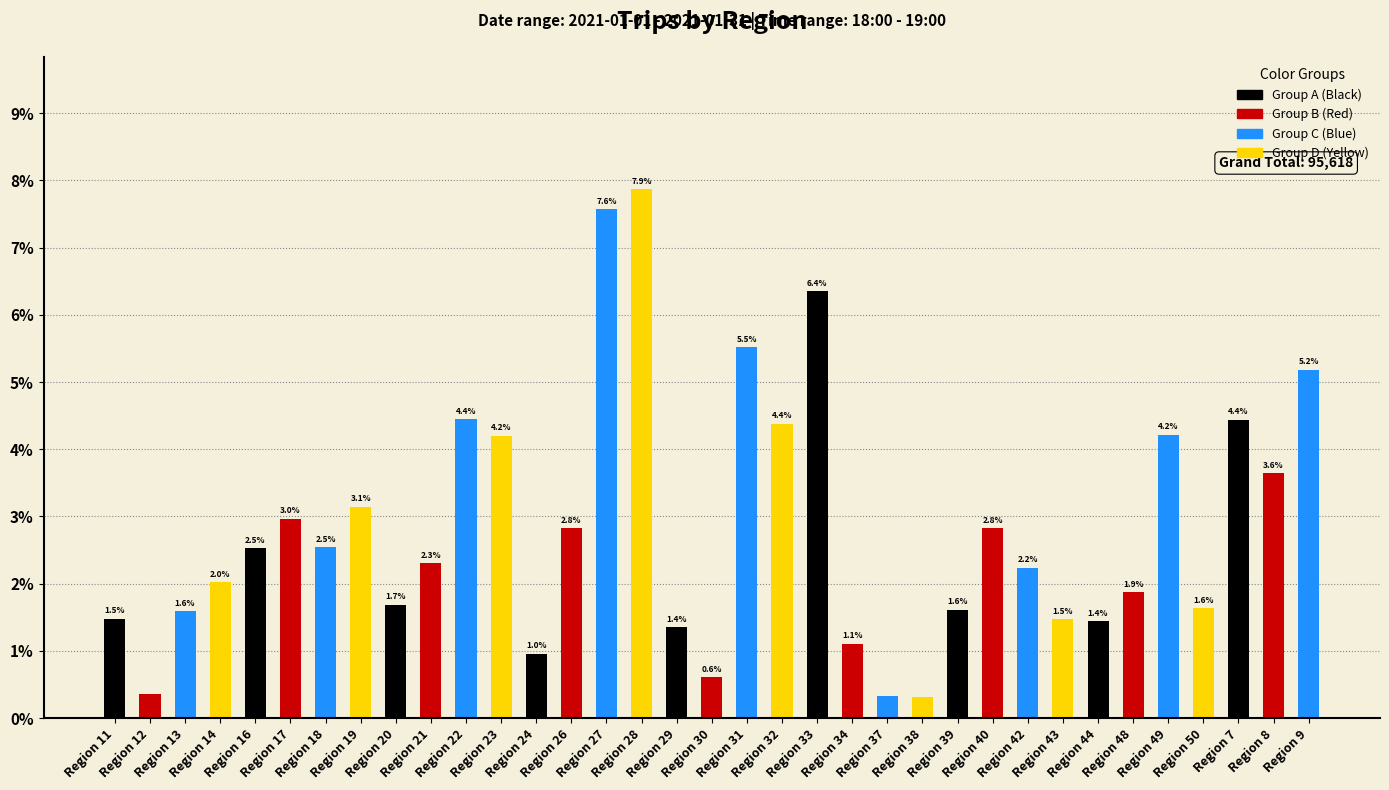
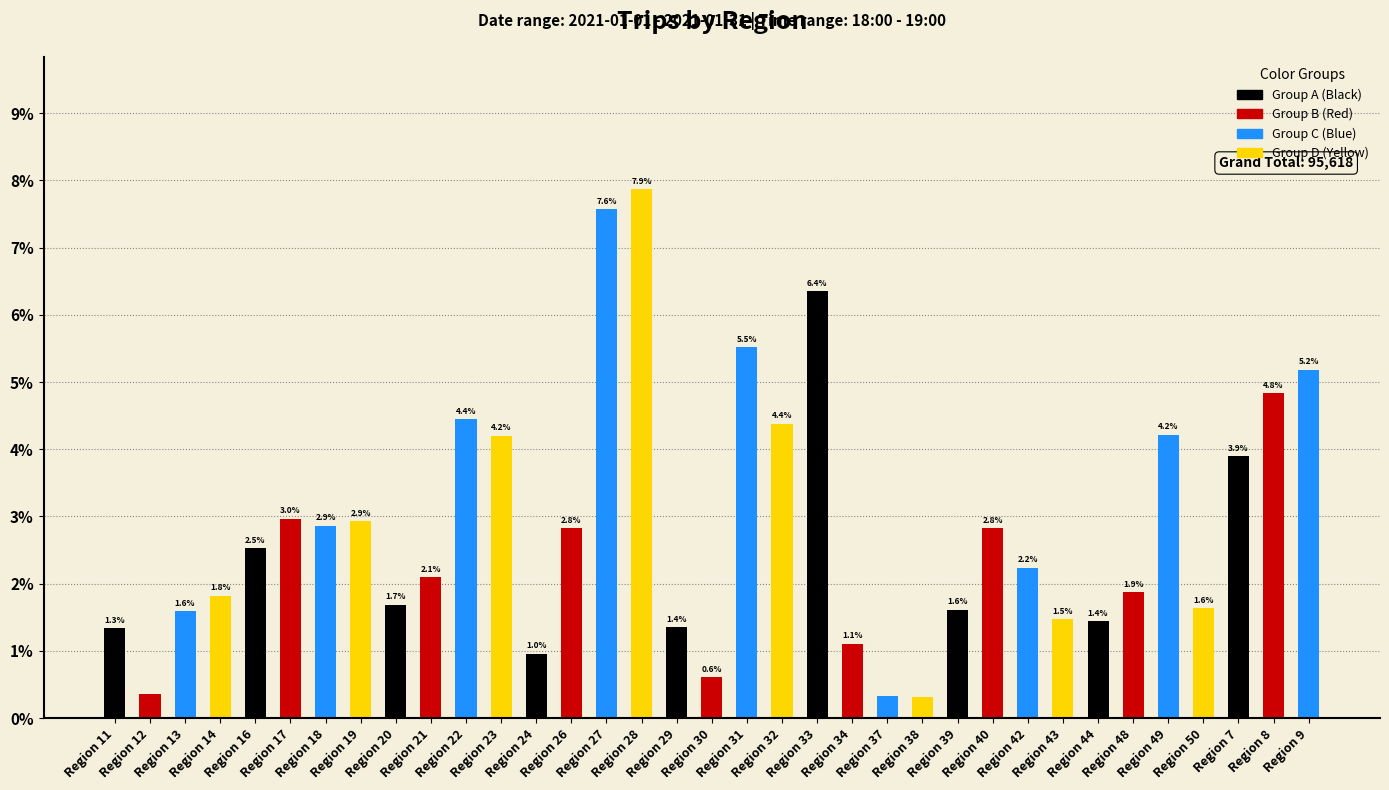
Region 11: 1.5% -> 1.3%
Region 14: 2.0% -> 1.8%
Region 18: 2.5% -> 2.9%
Region 19: 3.1% -> 2.9%
Region 21: 2.3% -> 2.1%
Region 7: 4.4% -> 3.9%
Region 8: 3.6% -> 4.8%
